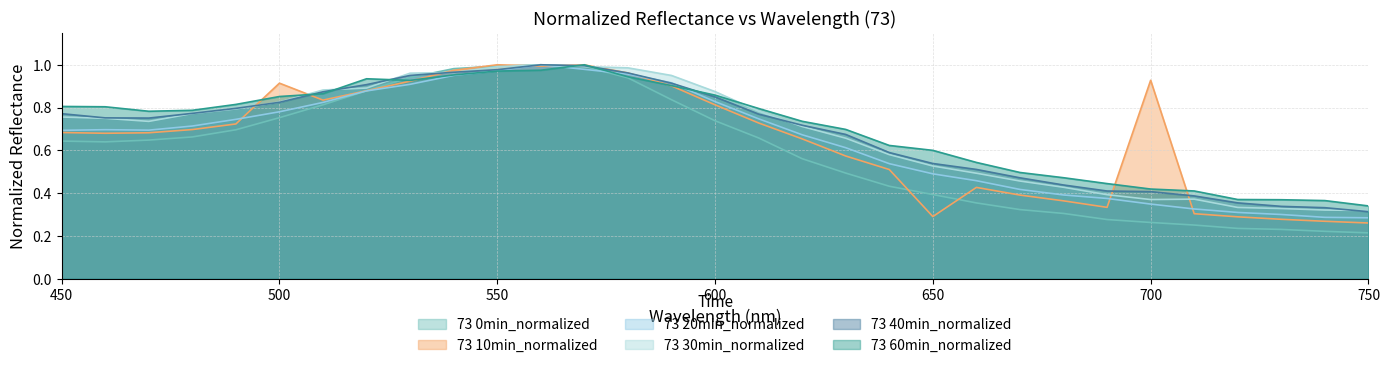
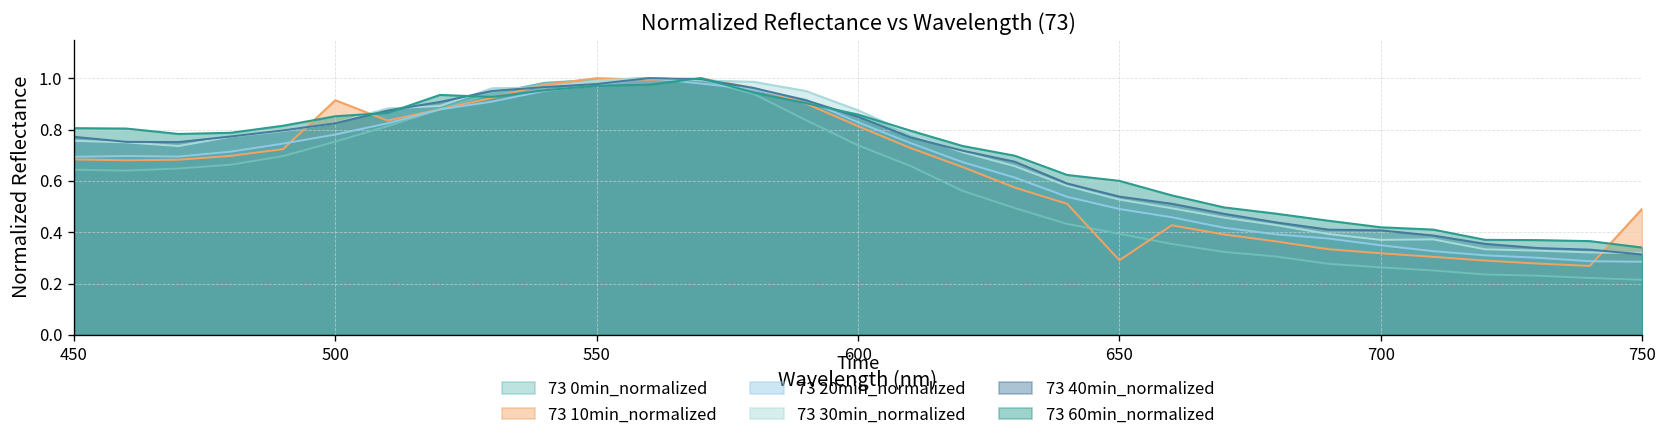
73 10min_normalized, 700: 0.93 -> 0.32
73 10min_normalized, 750: 0.26 -> 0.49
